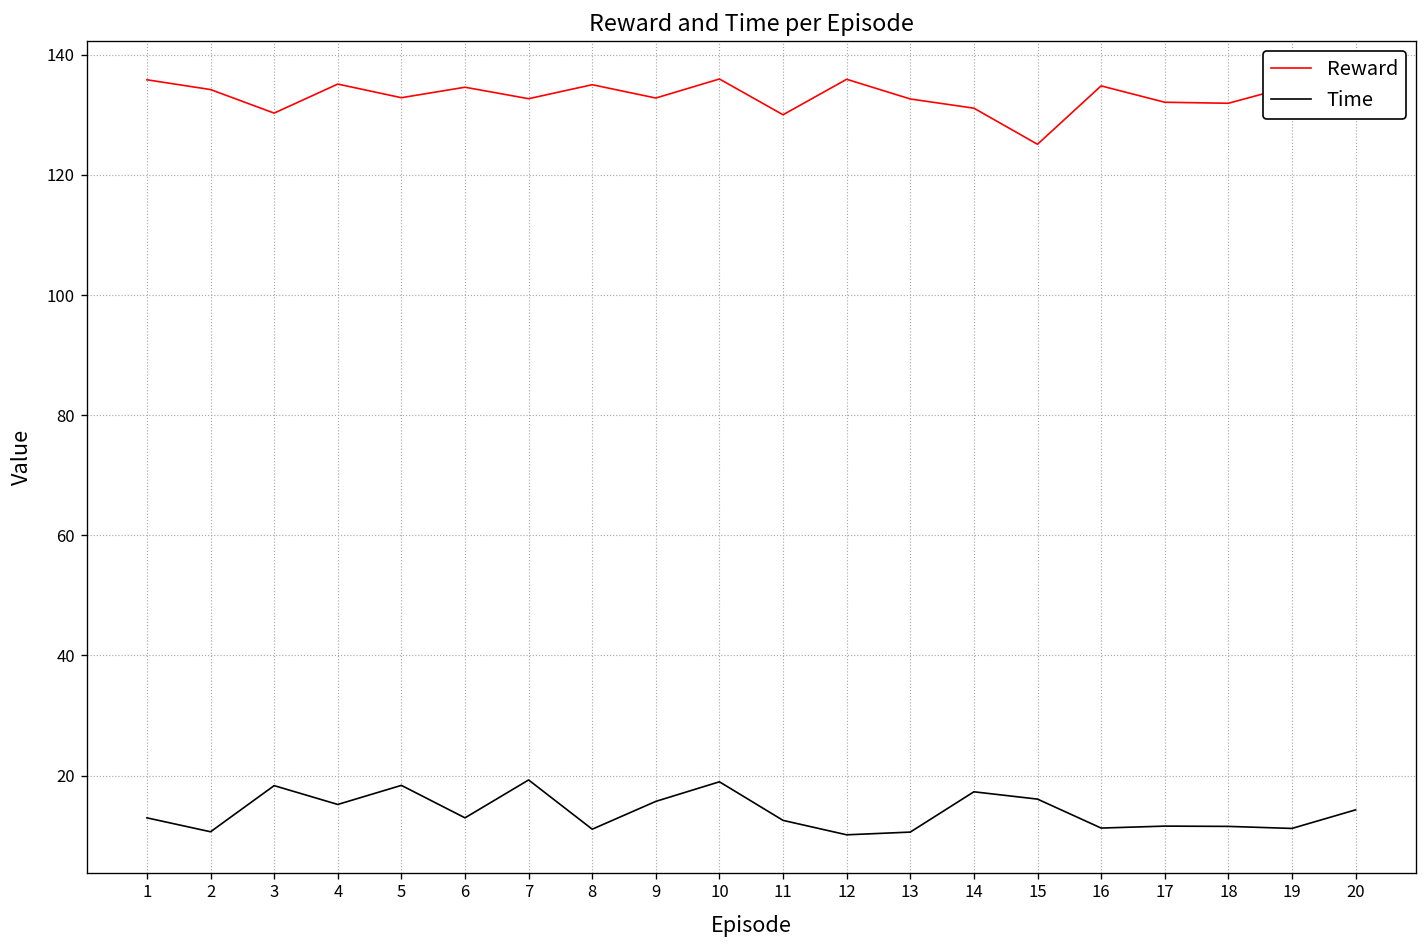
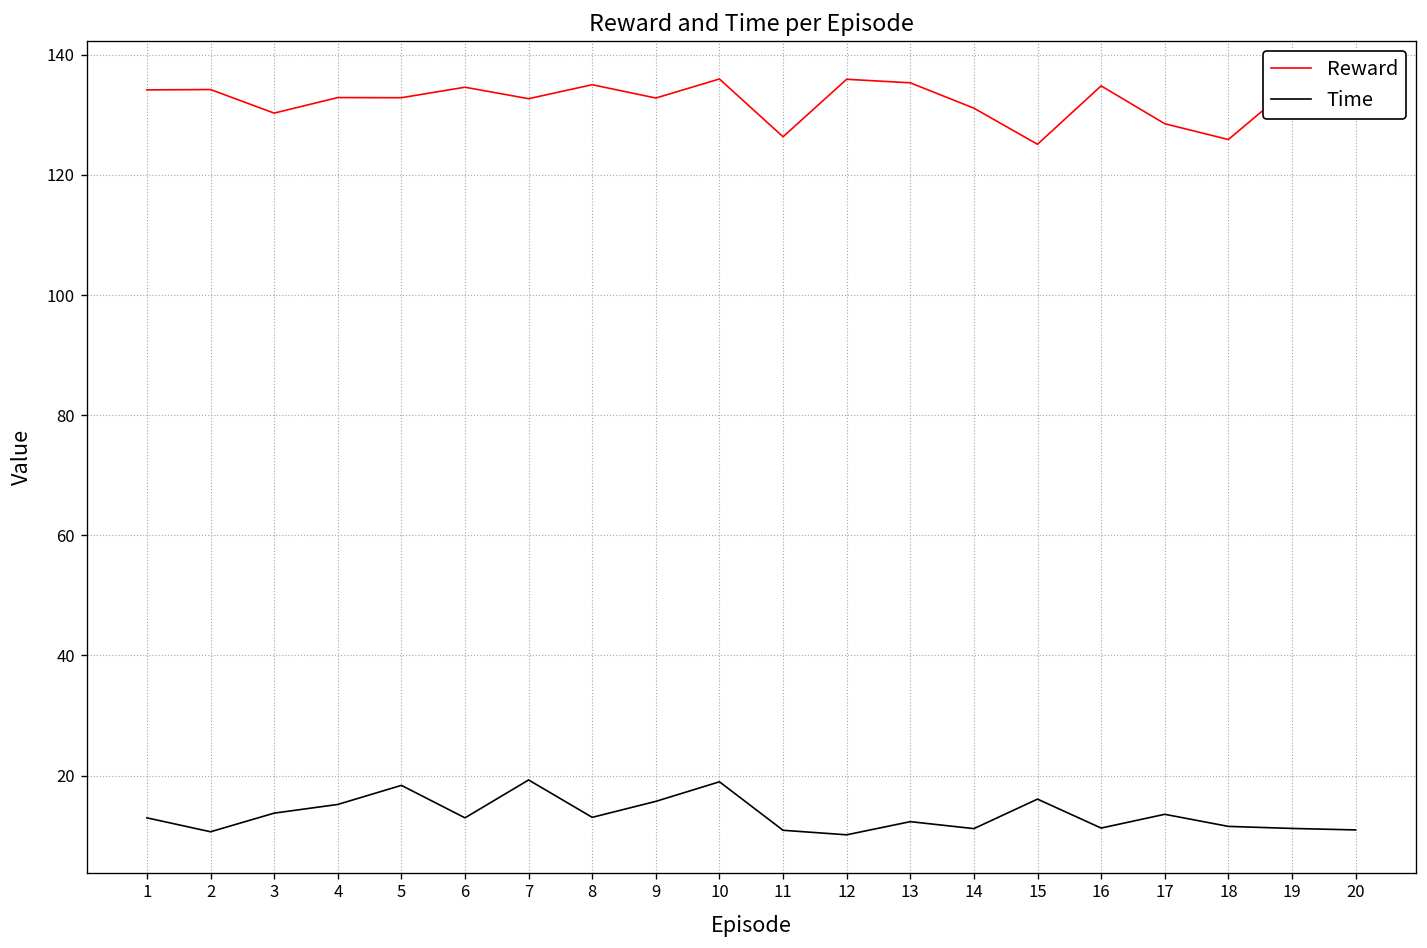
Reward, 1: 136 -> 134
Time, 3: 18 -> 14
Reward, 4: 135 -> 133
Time, 8: 11 -> 13
Reward, 11: 130 -> 126
Time, 11: 13 -> 11
Reward, 13: 133 -> 135
Time, 13: 11 -> 12
Time, 14: 17 -> 11
Reward, 17: 132 -> 129
Time, 17: 12 -> 14
Reward, 18: 132 -> 126
Time, 20: 14 -> 11
